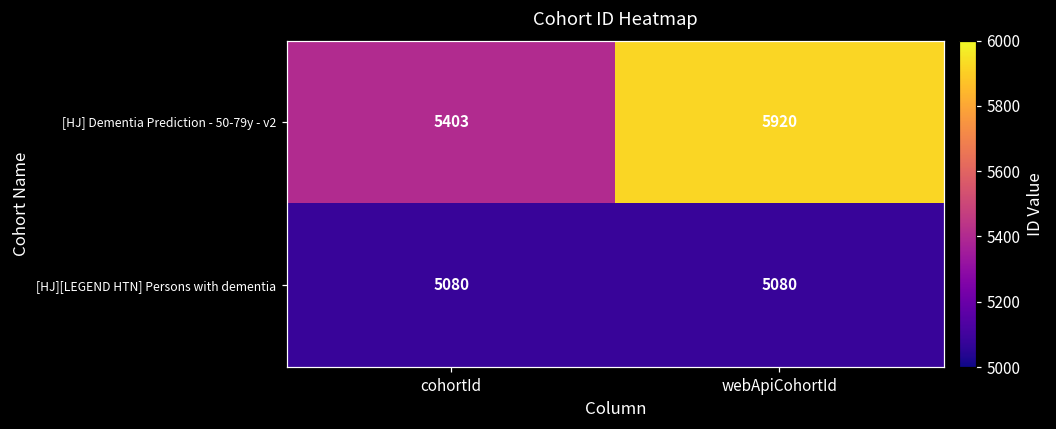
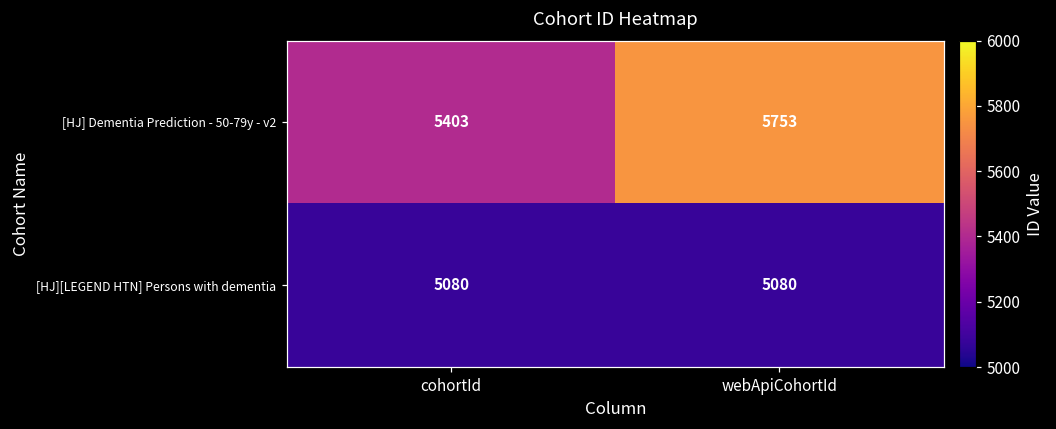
[HJ] Dementia Prediction - 50-79y - v2, webApiCohortId: 5920 -> 5753
